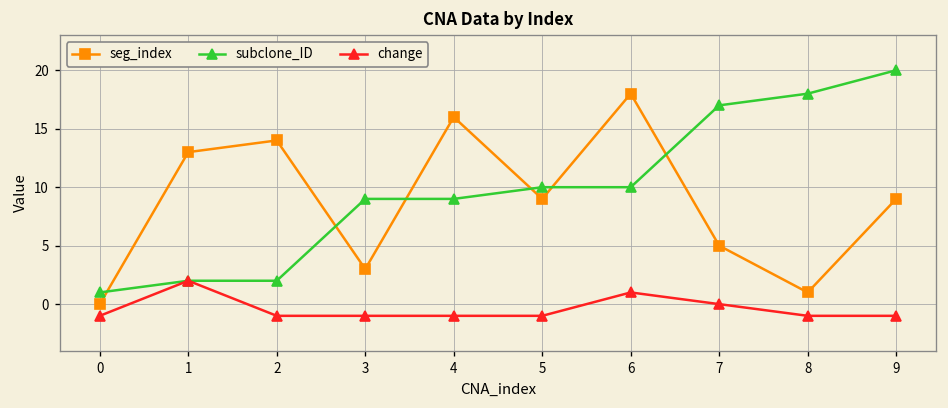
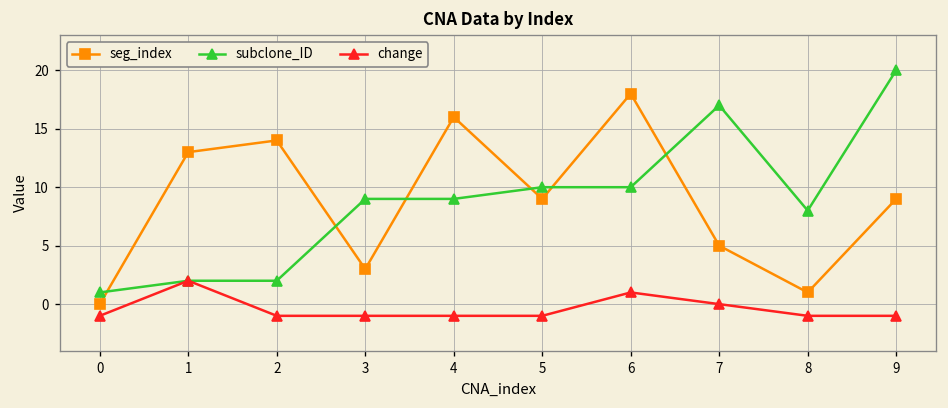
subclone_ID, 8: 18 -> 8
